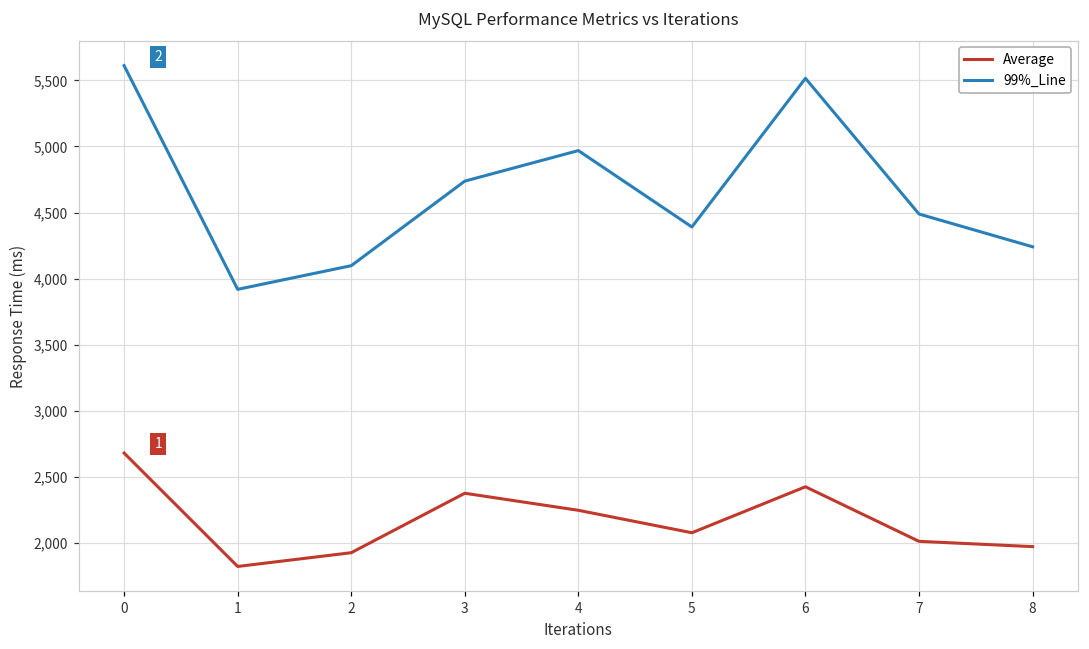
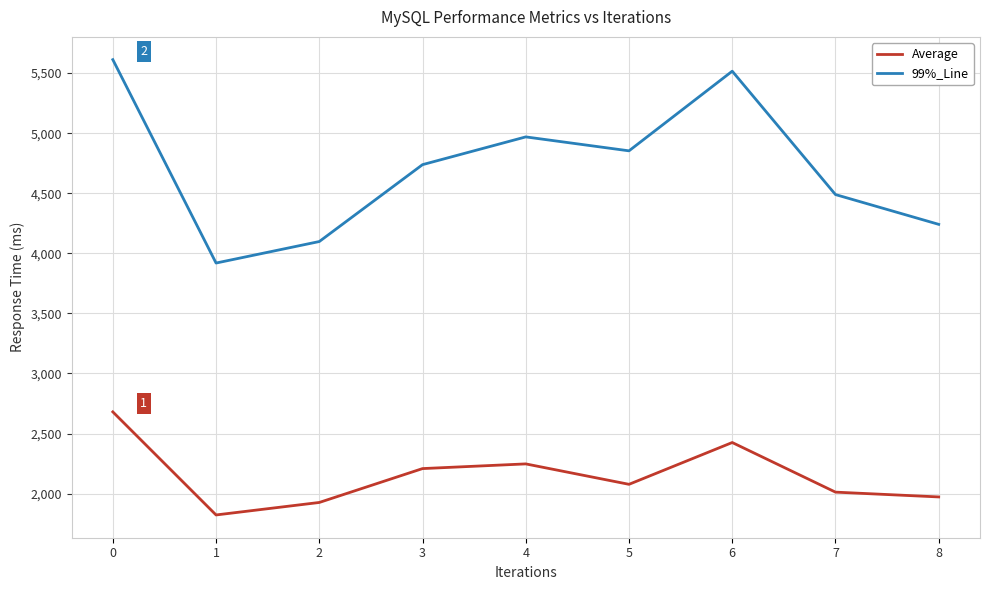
Average, 3: 2,380 -> 2,210
99%_Line, 5: 4,390 -> 4,850
